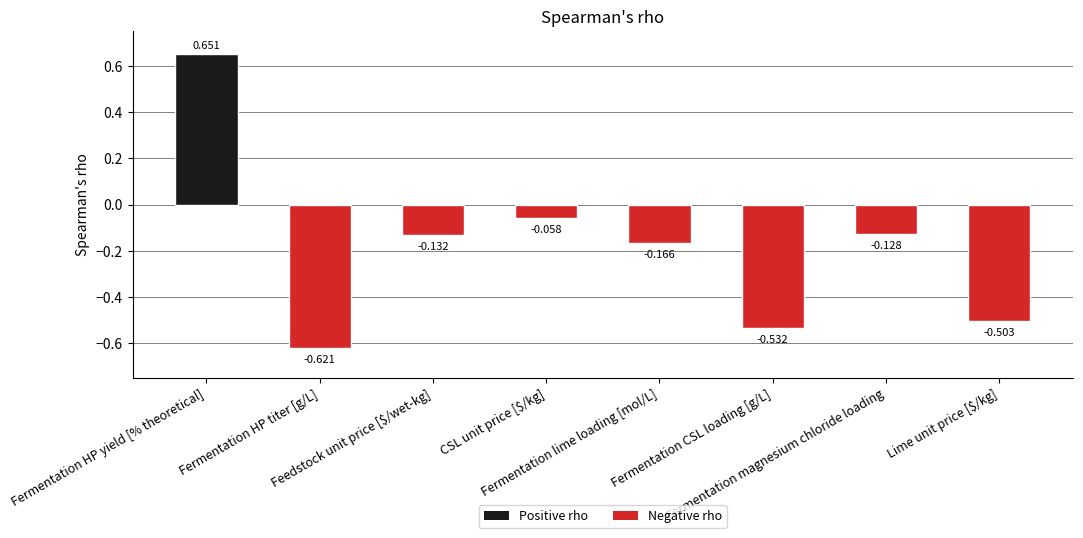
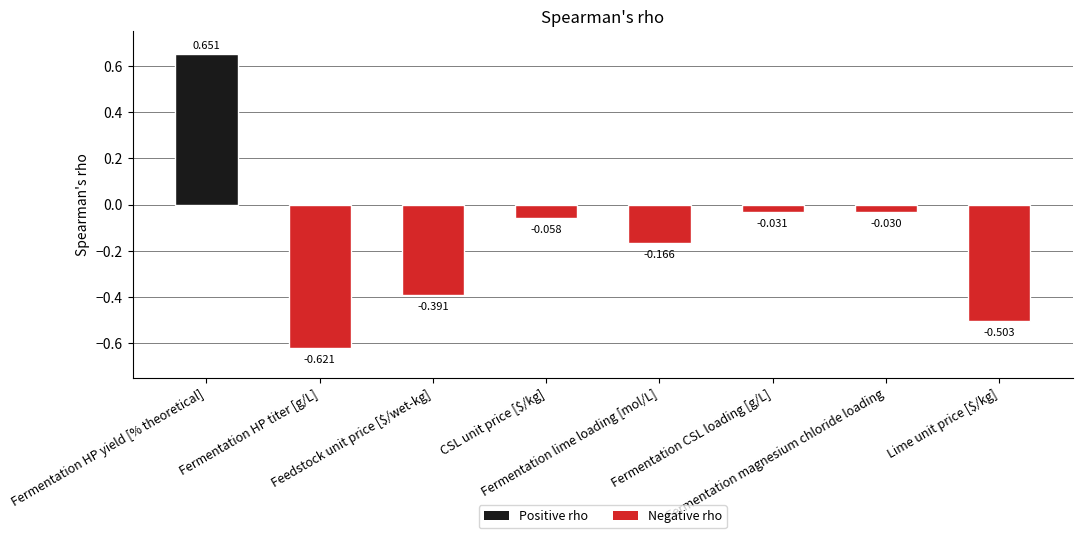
Feedstock unit price [$/wet-kg]: -0.132 -> -0.391
Fermentation CSL loading [g/L]: -0.532 -> -0.031
Fermentation magnesium chloride loading: -0.128 -> -0.030
